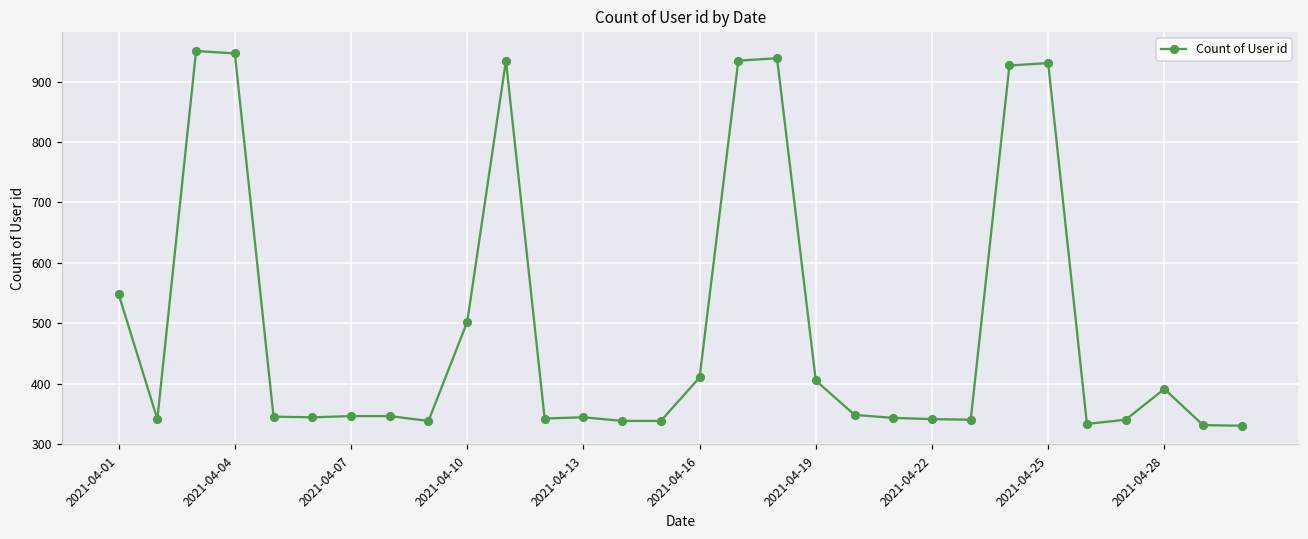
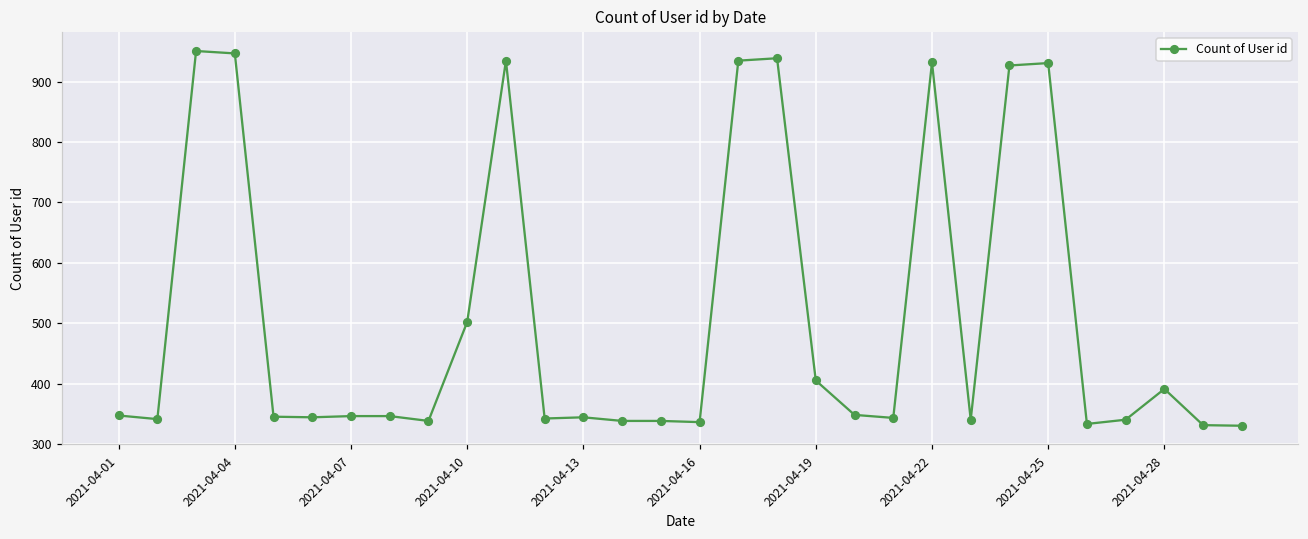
2021-04-01: 550 -> 350
2021-04-16: 410 -> 340
2021-04-22: 340 -> 930
